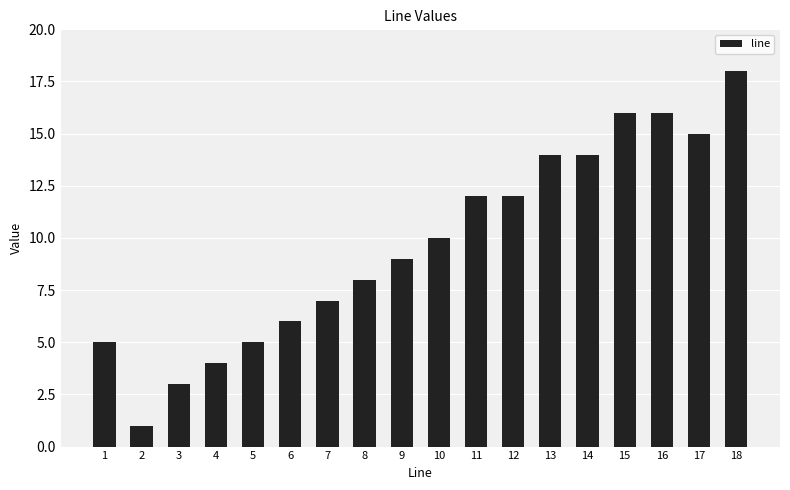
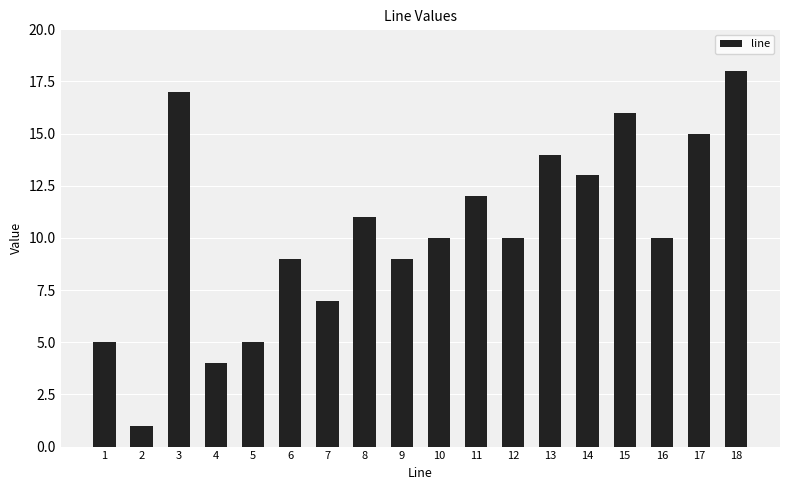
3: 3 -> 17
6: 6 -> 9
8: 8 -> 11
12: 12 -> 10
14: 14 -> 13
16: 16 -> 10
